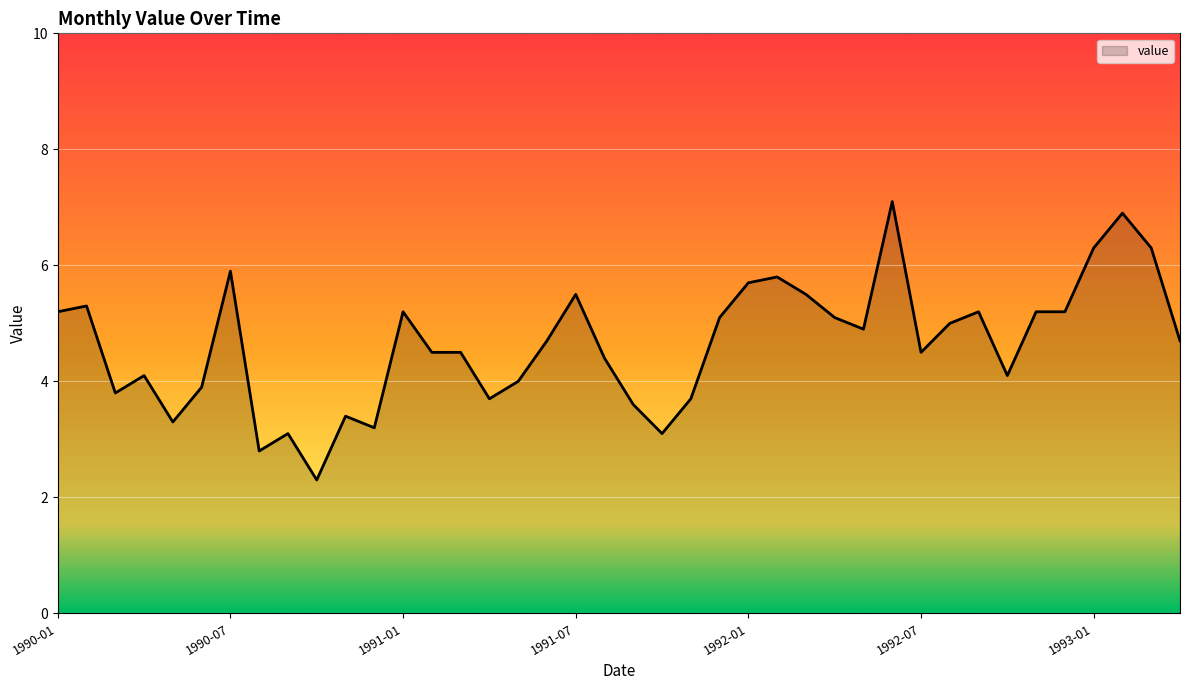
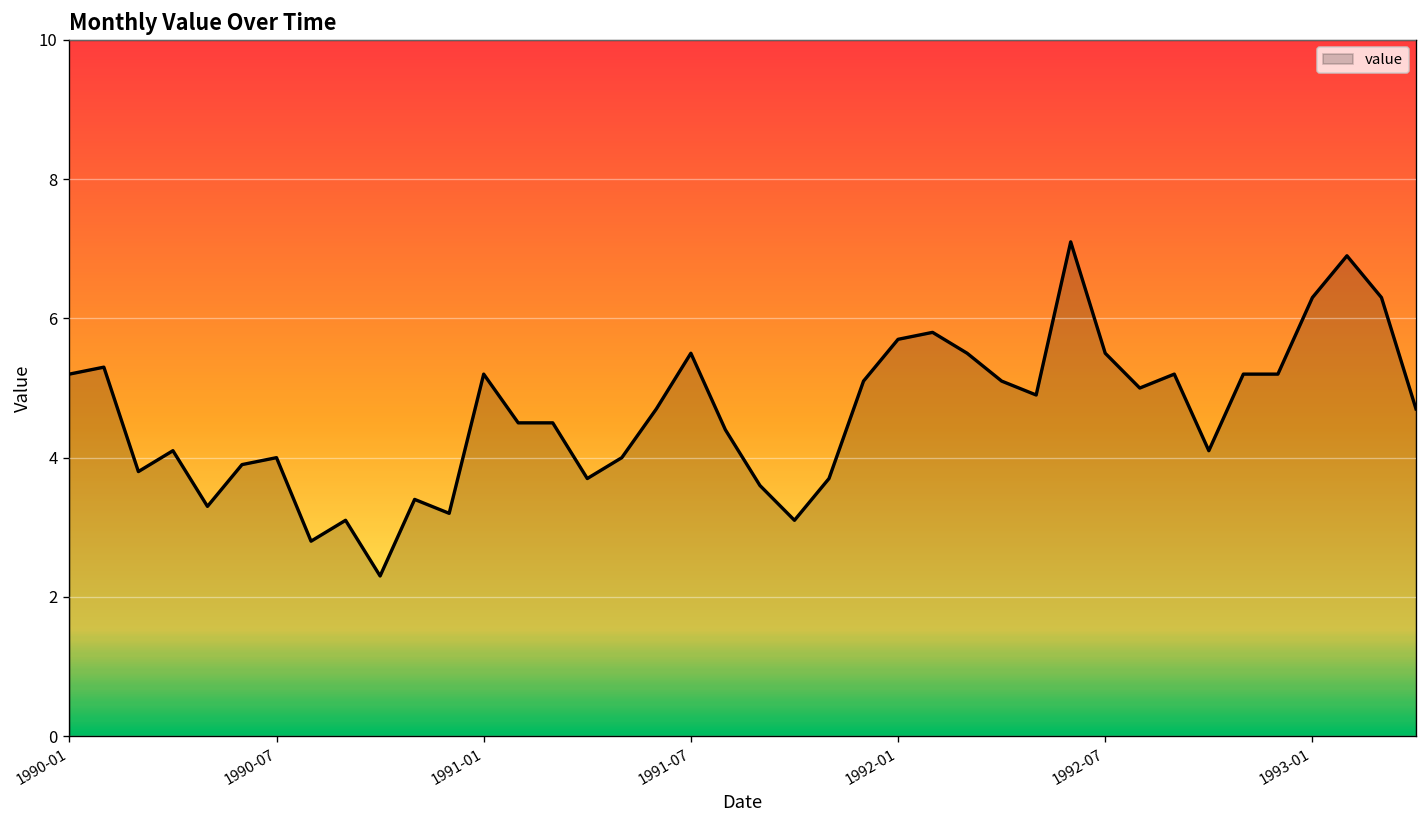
1990-07: 5.9 -> 4.0
1992-07: 4.5 -> 5.5
